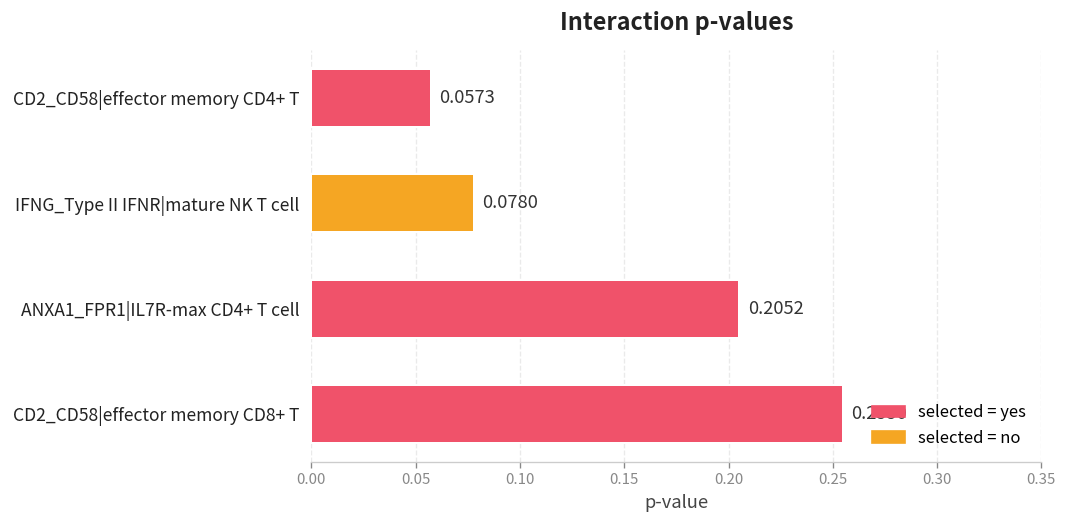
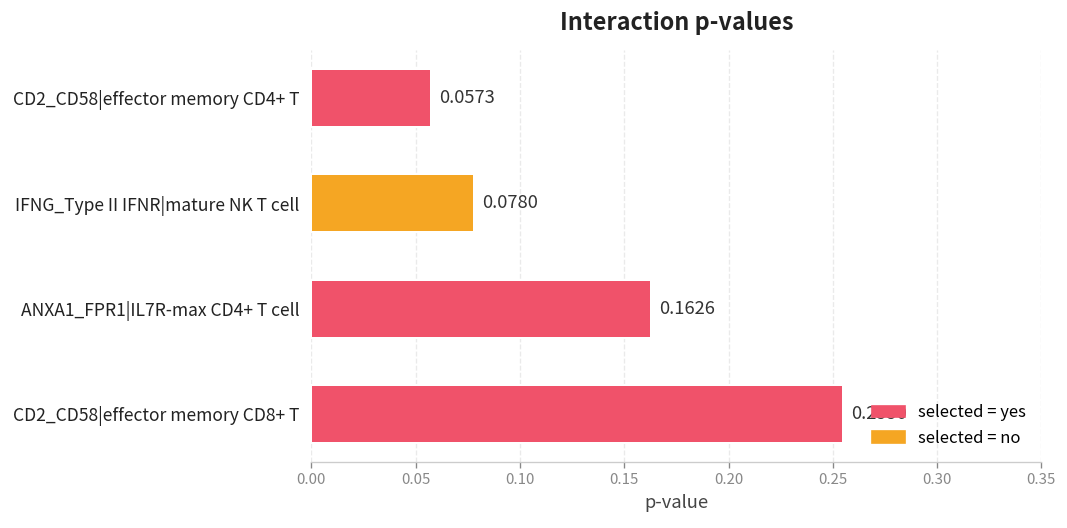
ANXA1_FPR1|IL7R-max CD4+ T cell: 0.2052 -> 0.1626
